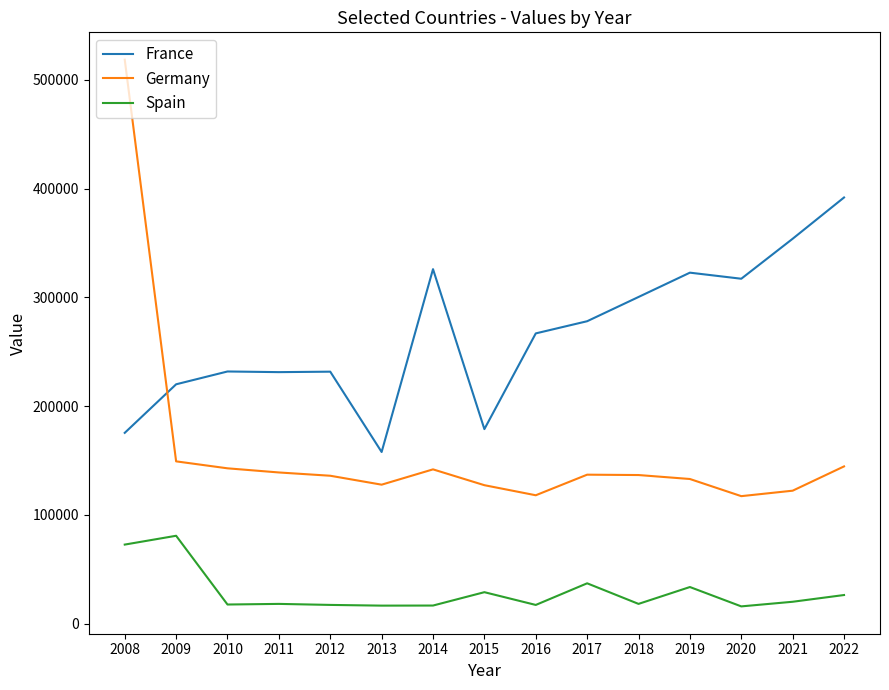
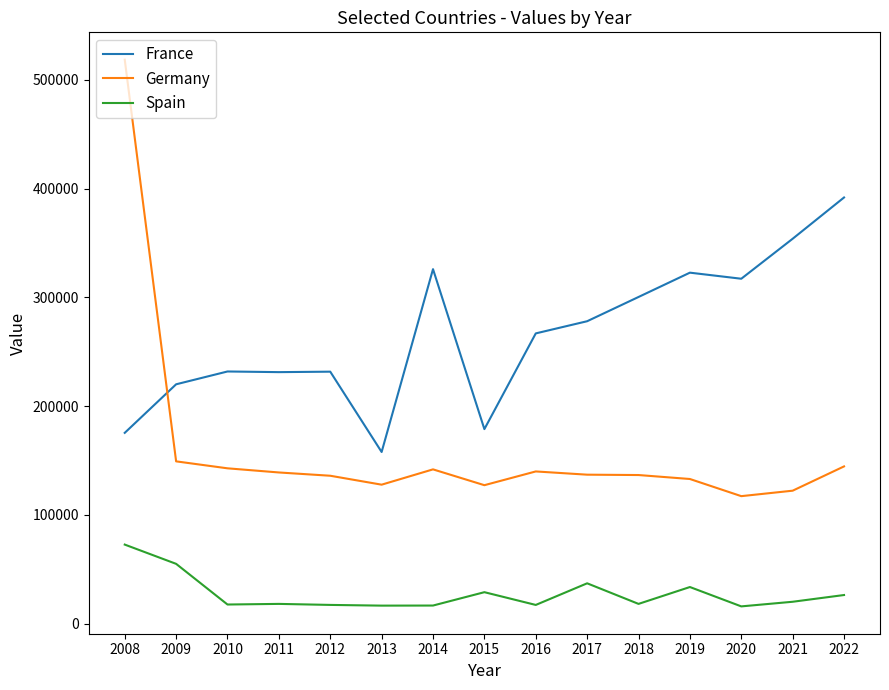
Spain, 2009: 81000 -> 55000
Germany, 2016: 118000 -> 140000
